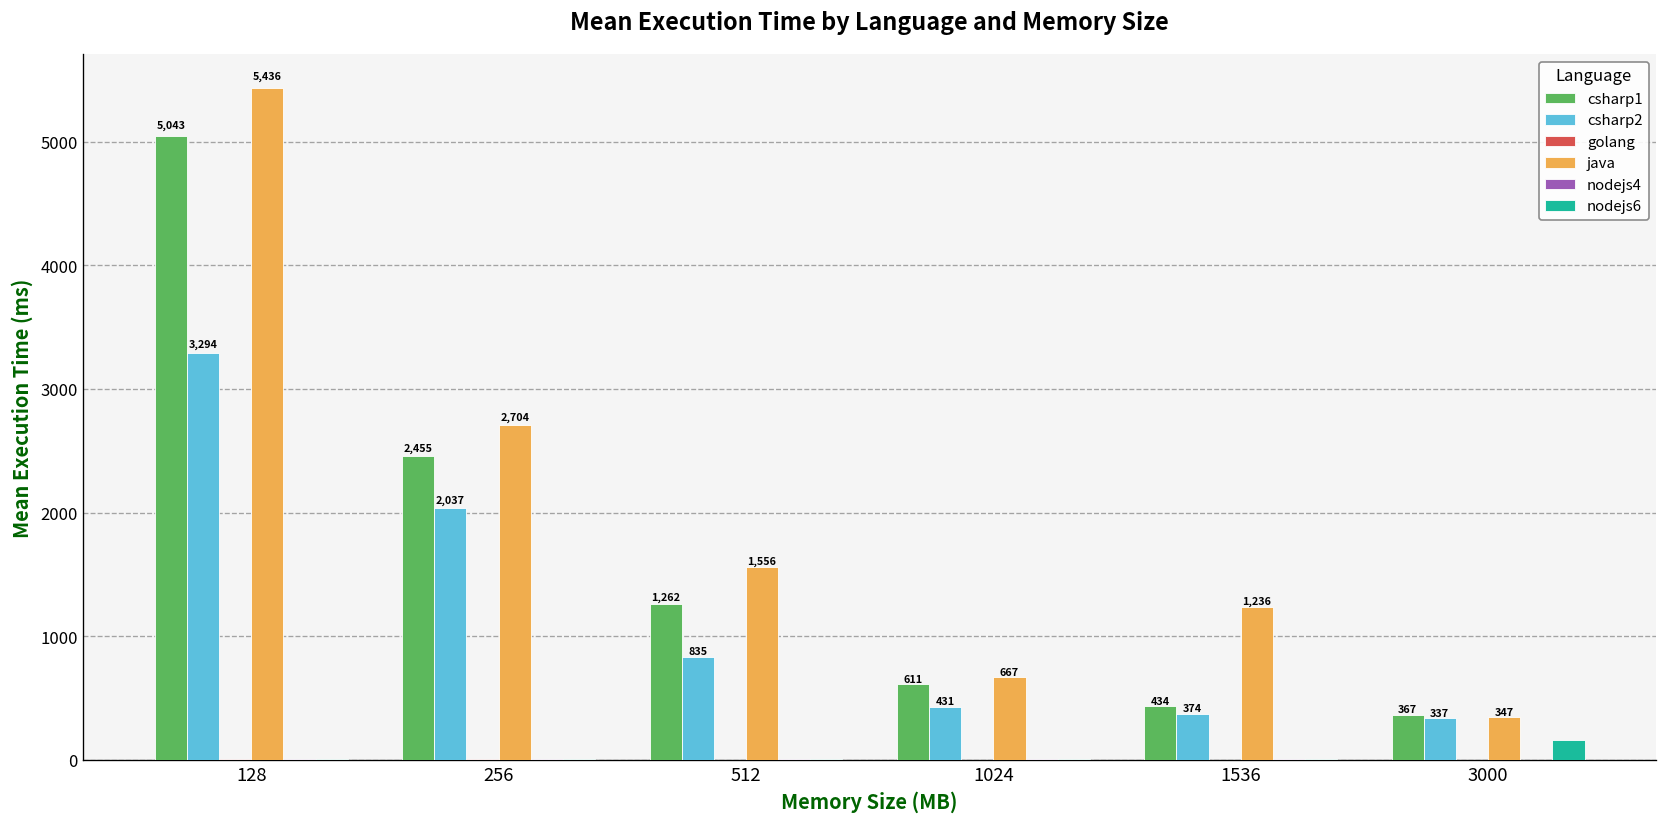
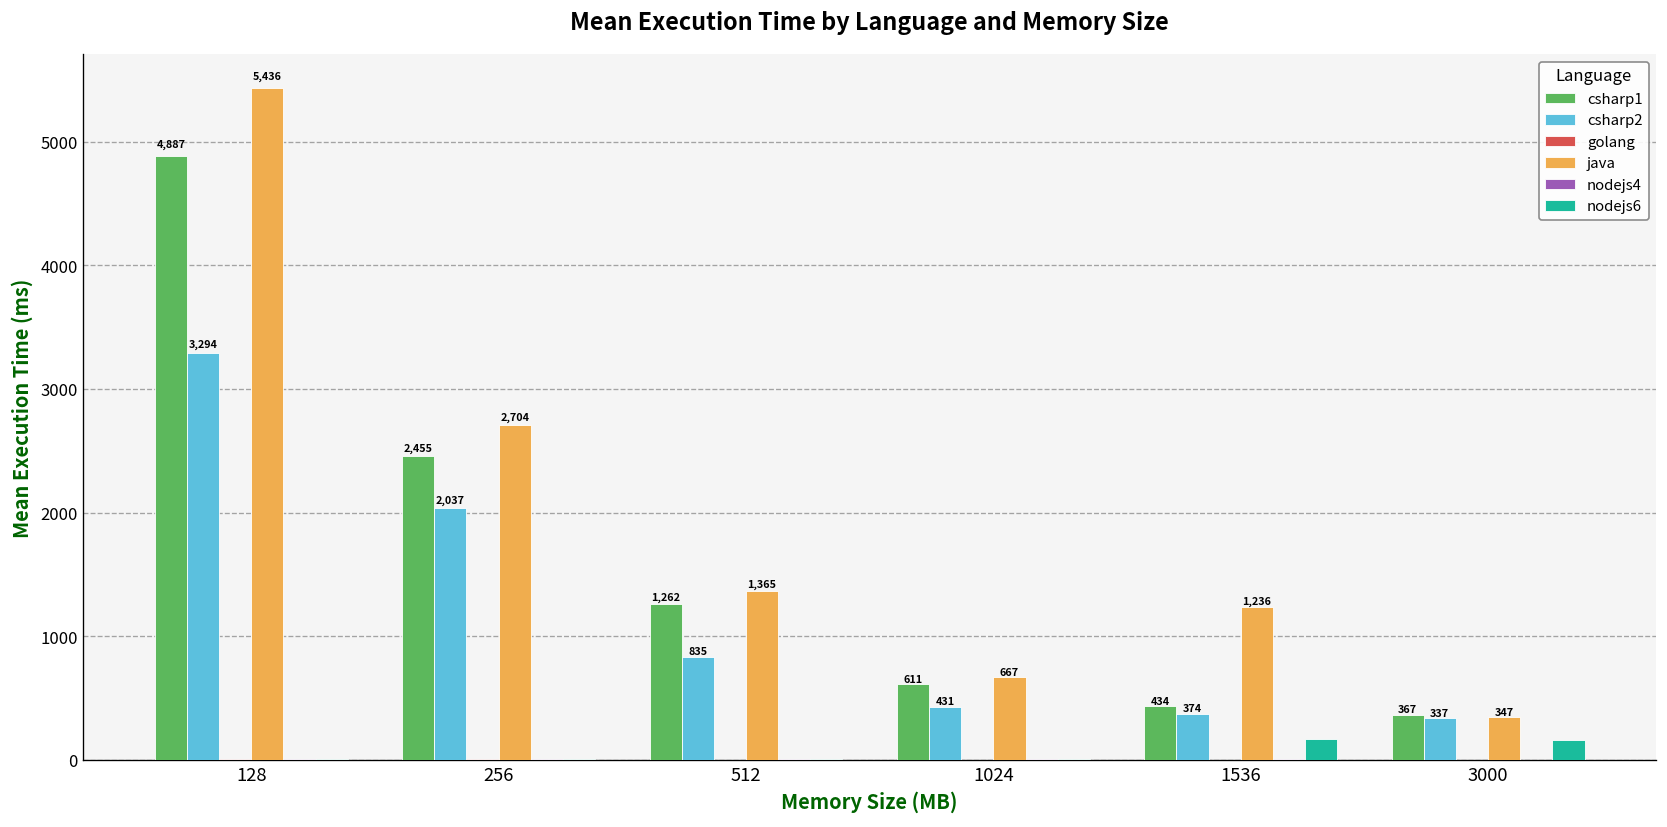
csharp1, 128: 5,043 -> 4,887
java, 512: 1,556 -> 1,365
nodejs6, 1536: 0 -> 160
